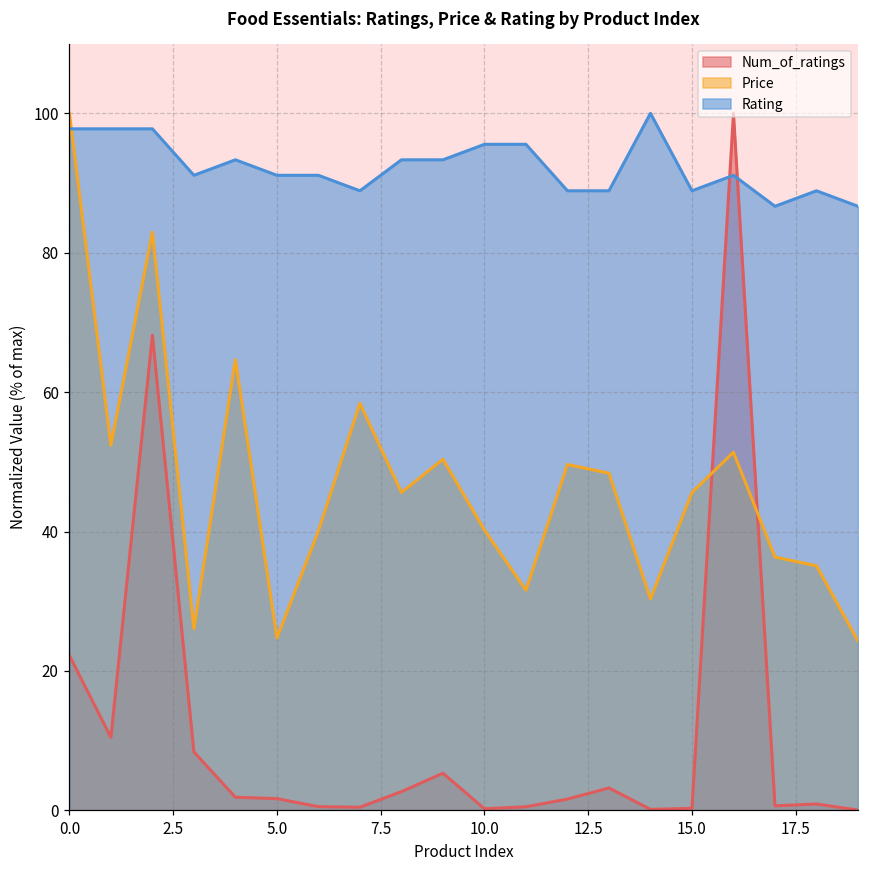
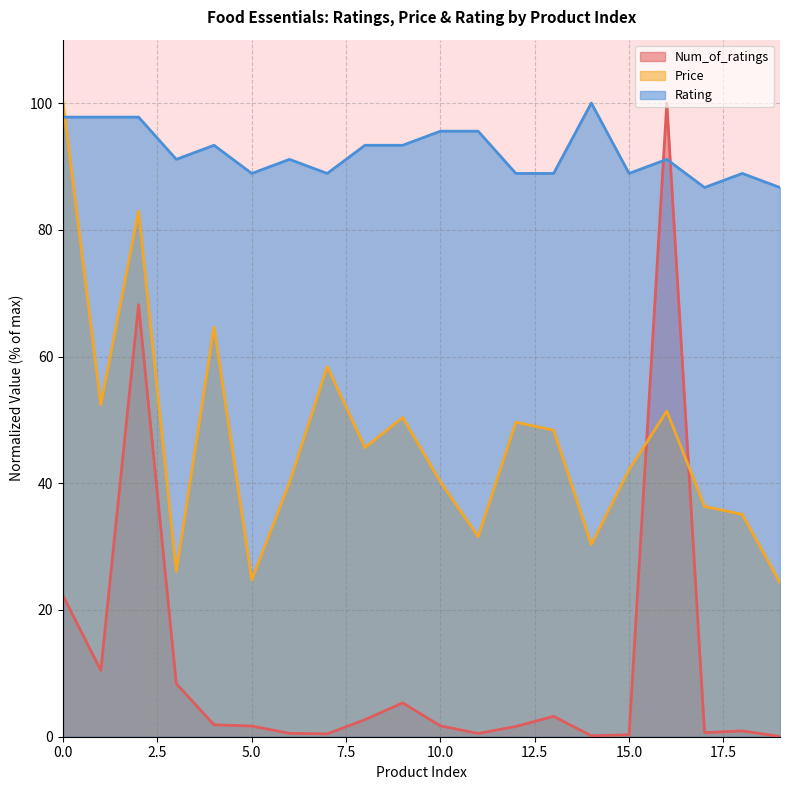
Rating, 5.0: 91 -> 89
Num_of_ratings, 10.0: 0 -> 2
Price, 15.0: 46 -> 42
